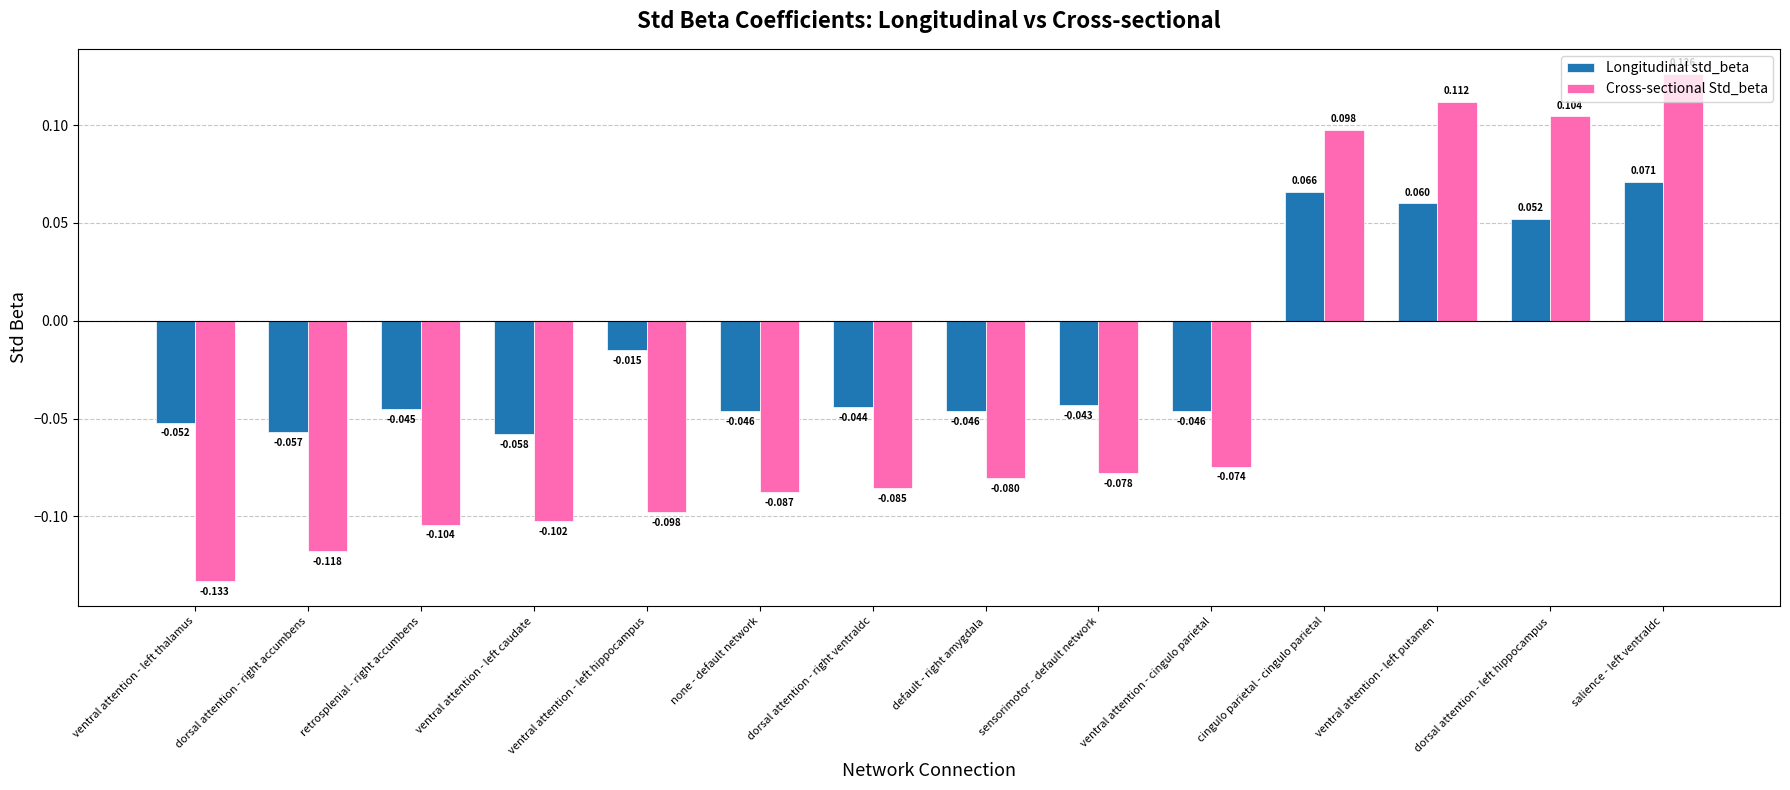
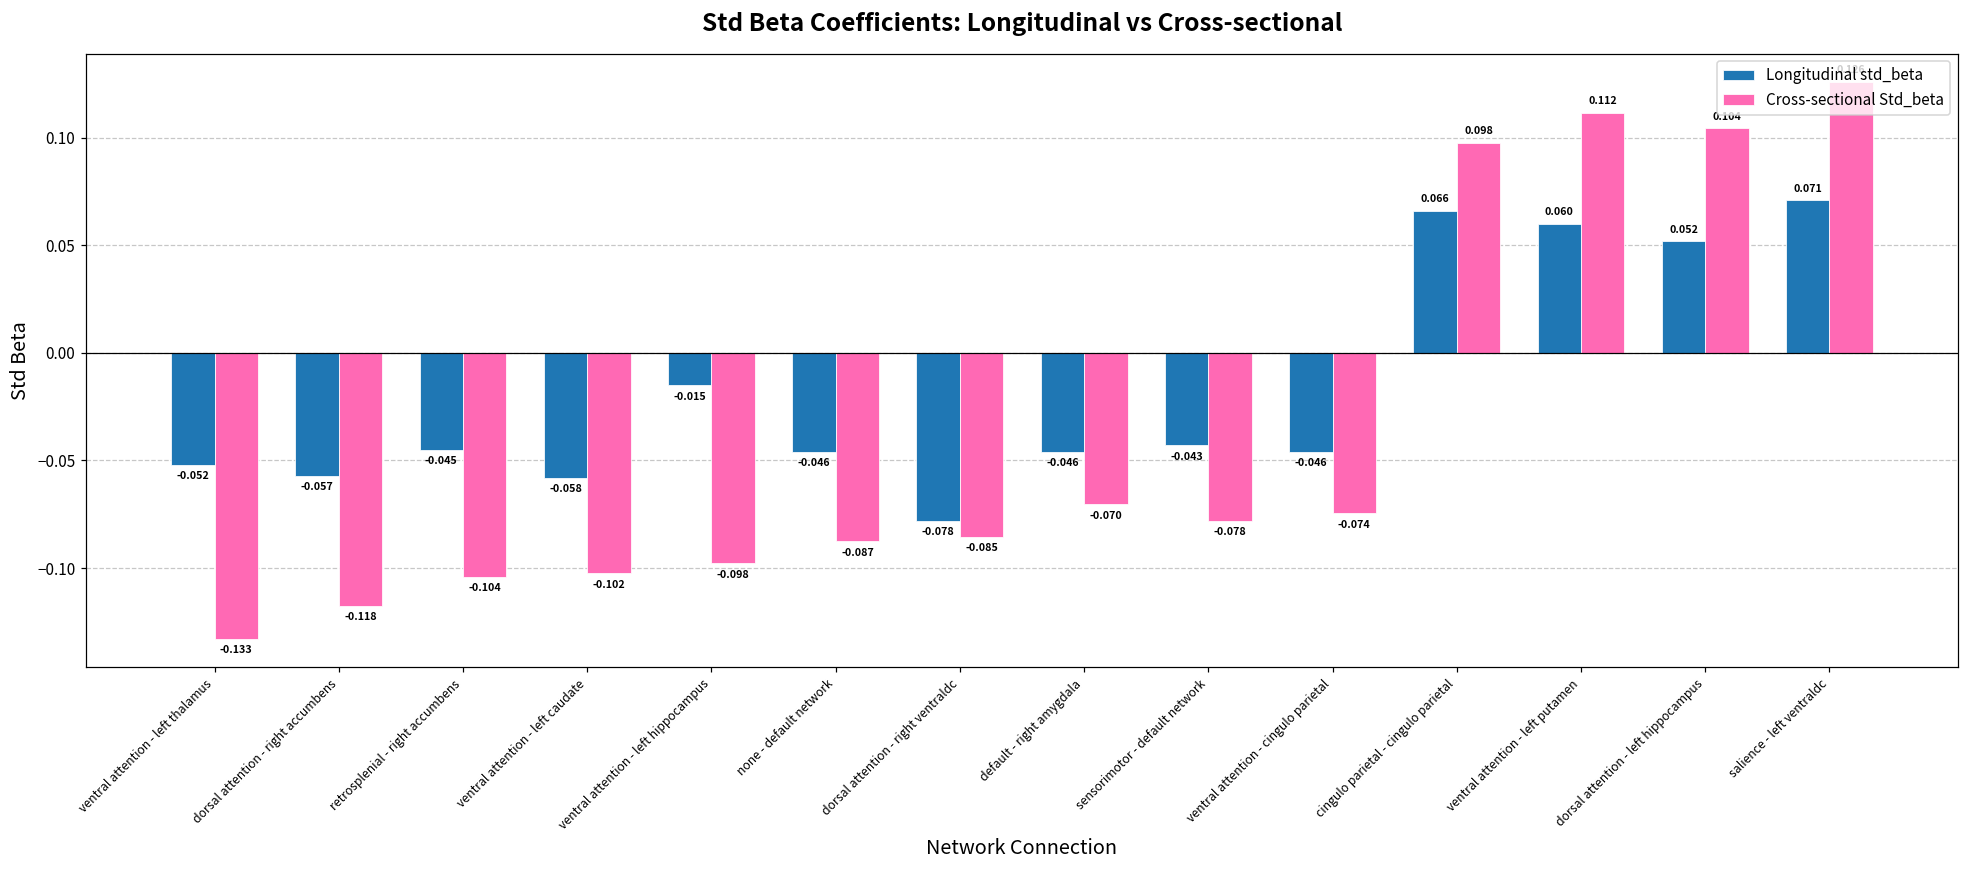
Longitudinal std_beta, dorsal attention - right ventraldc: -0.044 -> -0.078
Cross-sectional Std_beta, default - right amygdala: -0.080 -> -0.070
